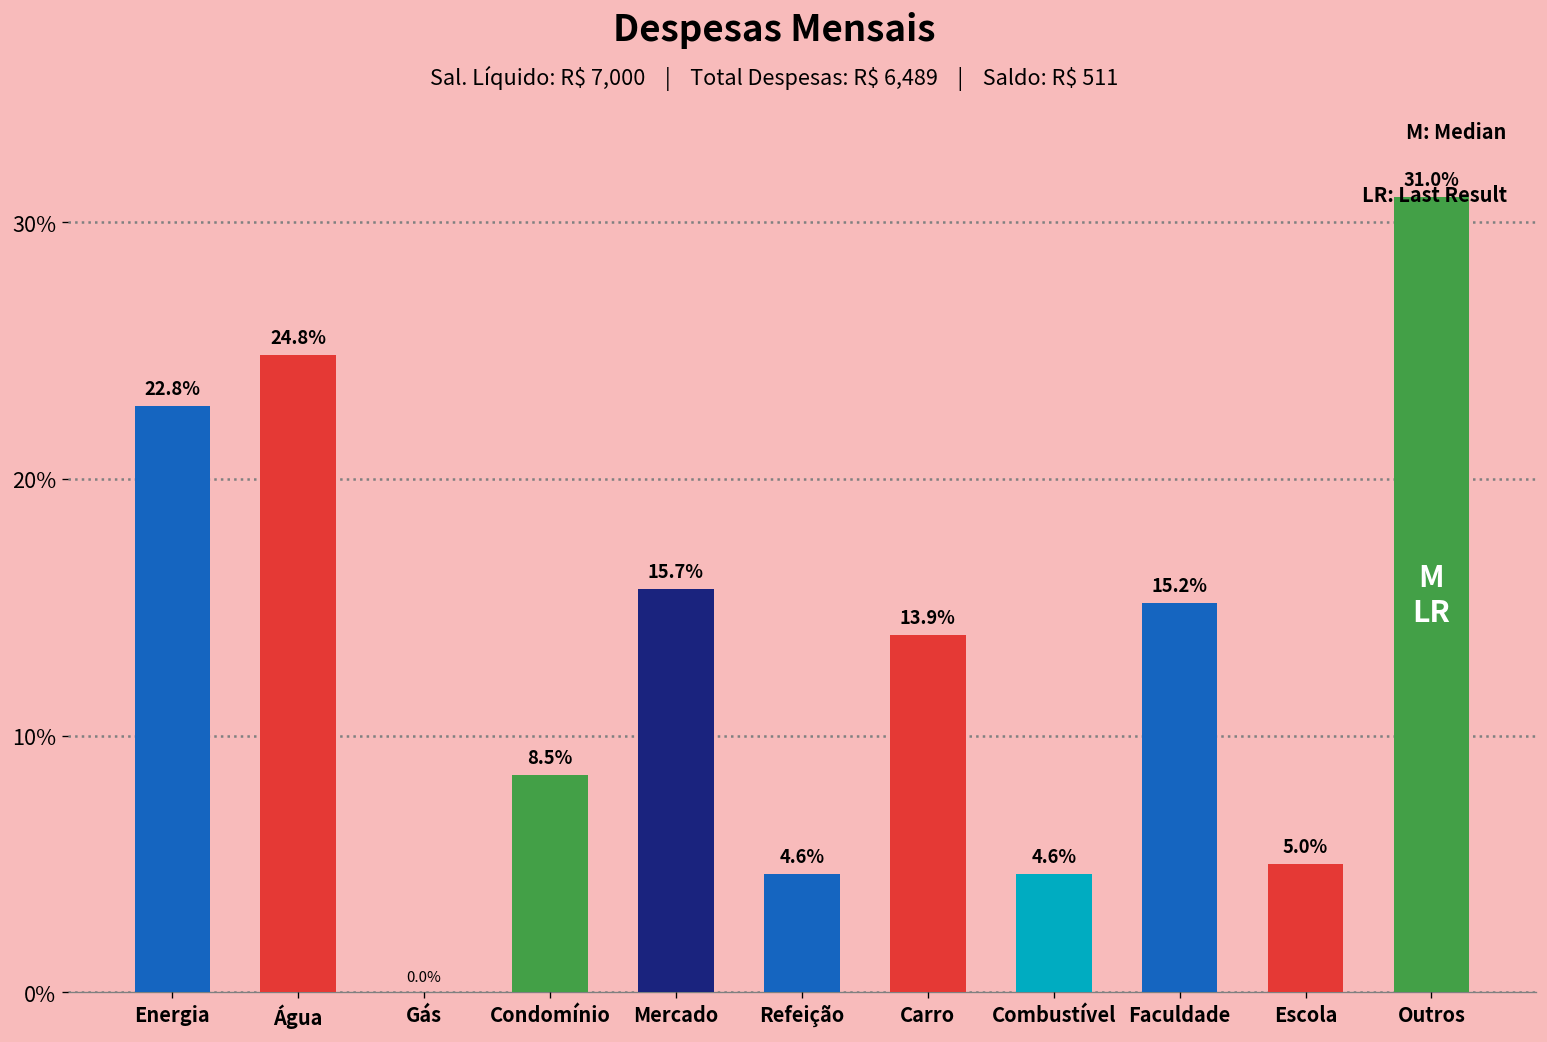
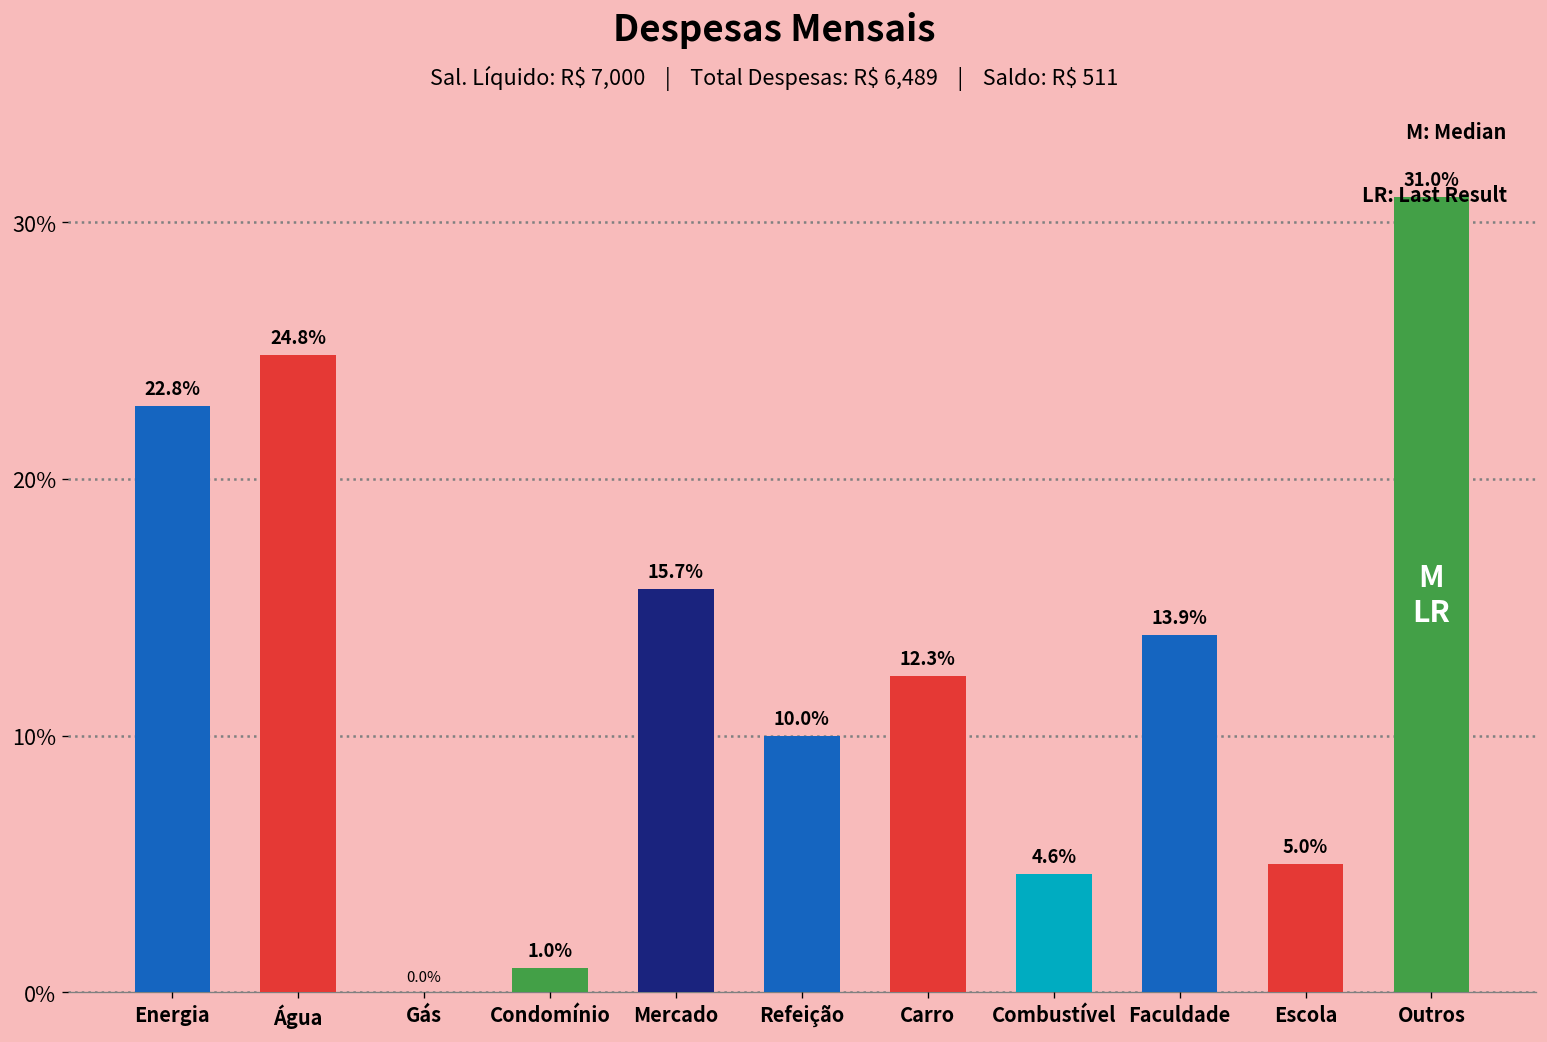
Condomínio: 8.5% -> 1.0%
Refeição: 4.6% -> 10.0%
Carro: 13.9% -> 12.3%
Faculdade: 15.2% -> 13.9%
